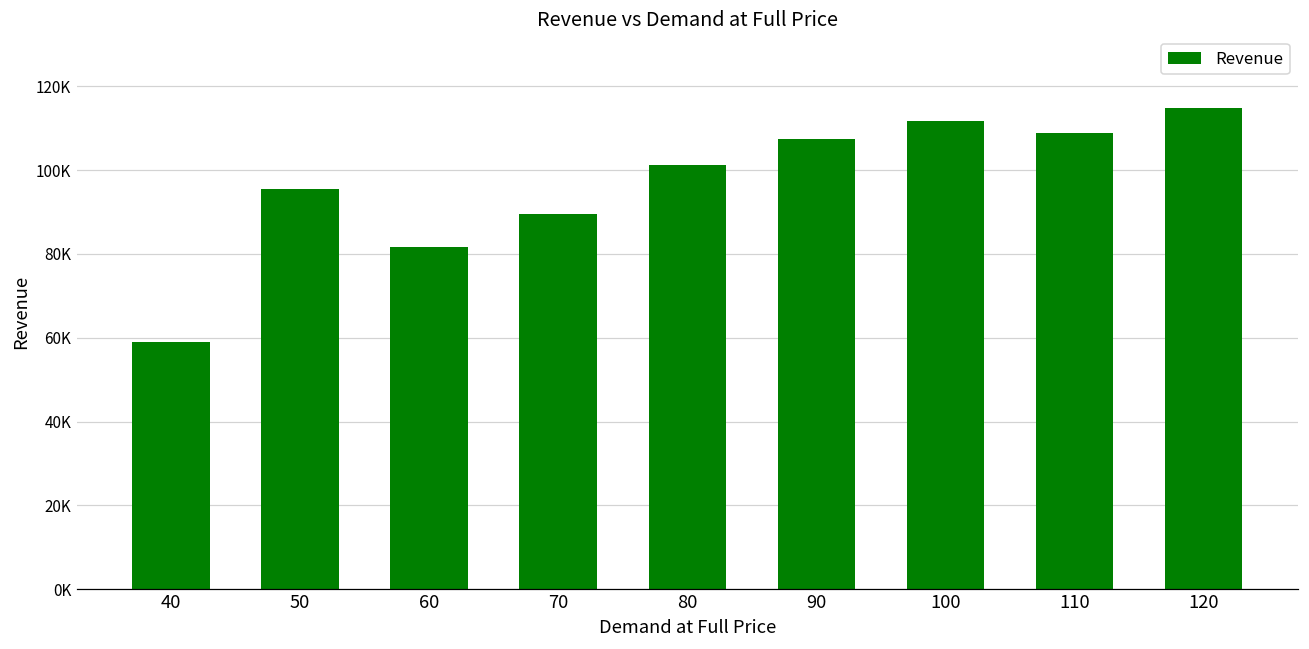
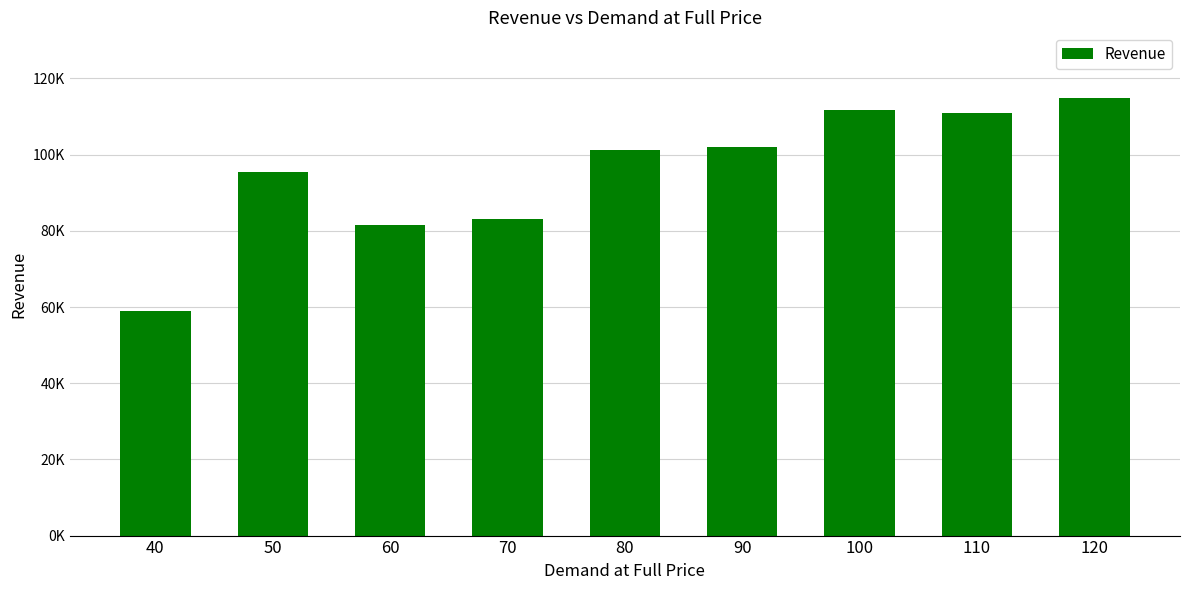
70: 90000 -> 83000
90: 107000 -> 102000
110: 109000 -> 111000
